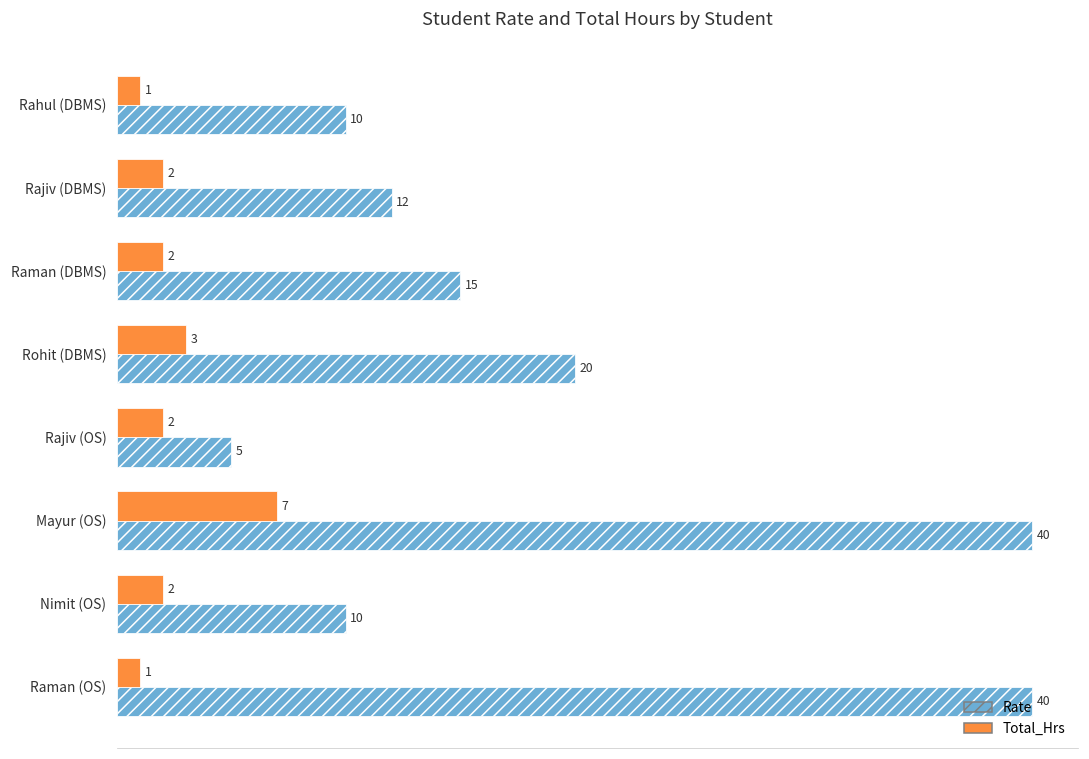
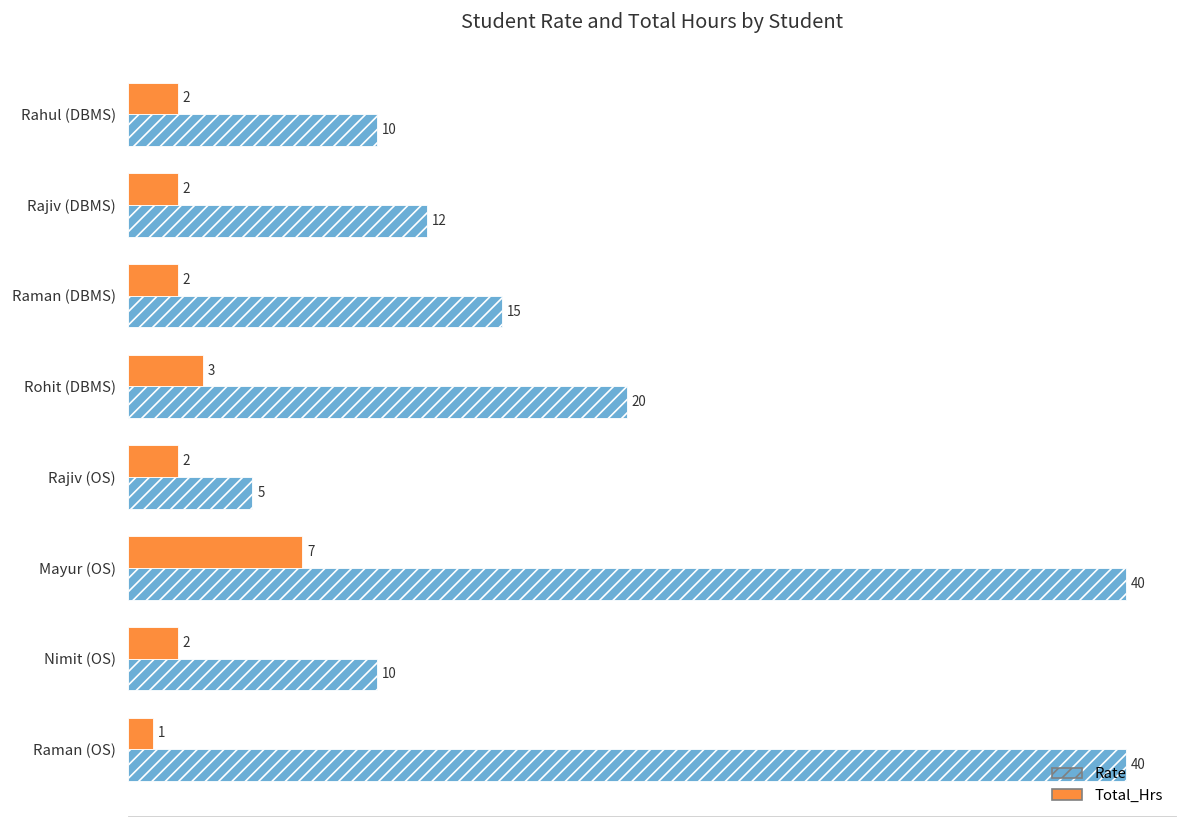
Total_Hrs, Rahul (DBMS): 1 -> 2
